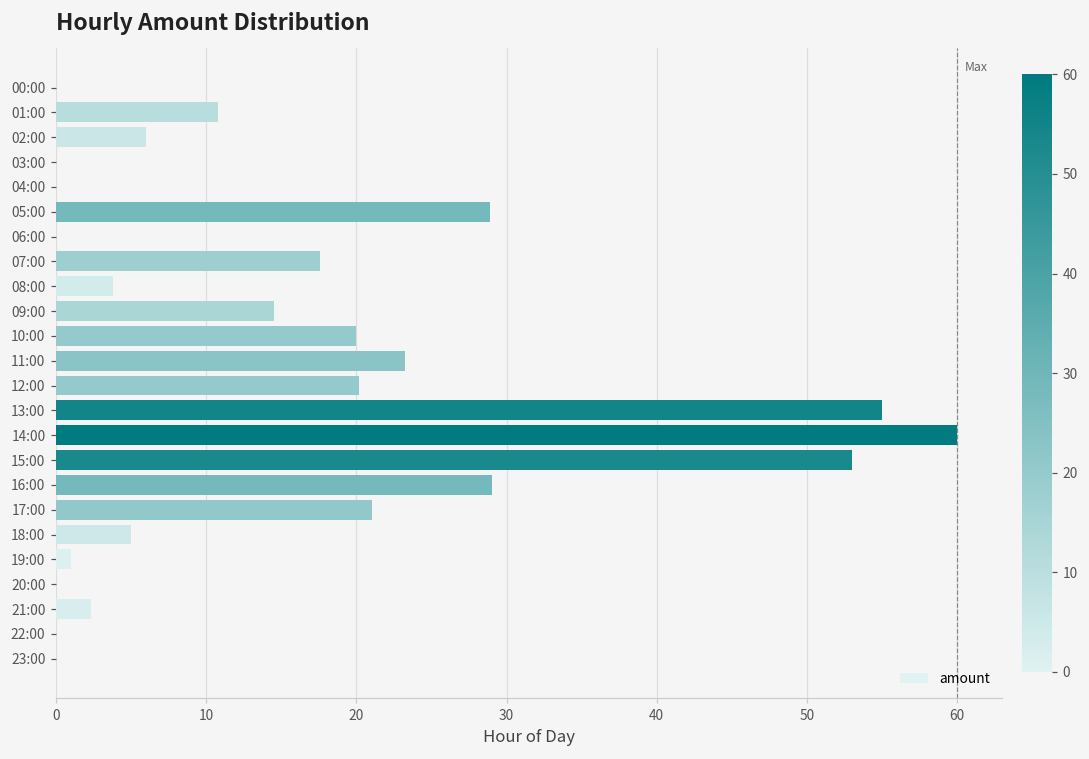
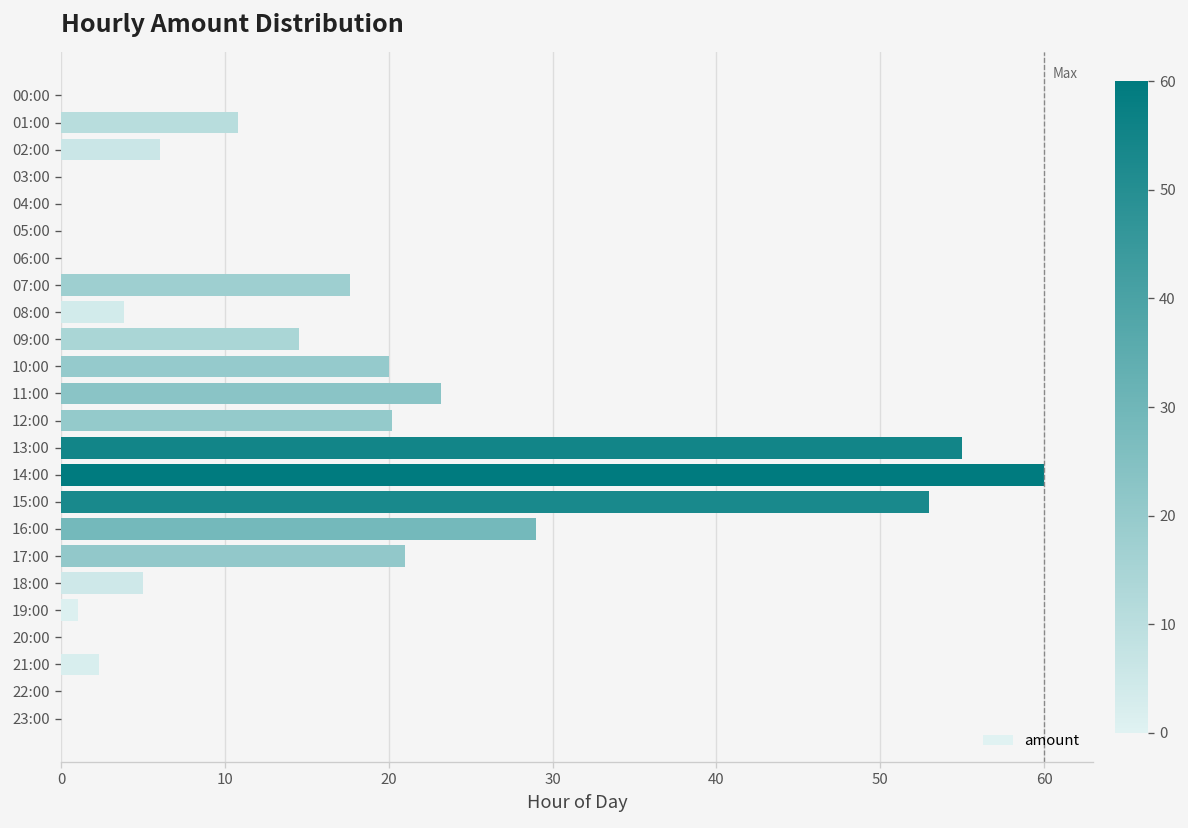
05:00: 28.9 -> 0.0
